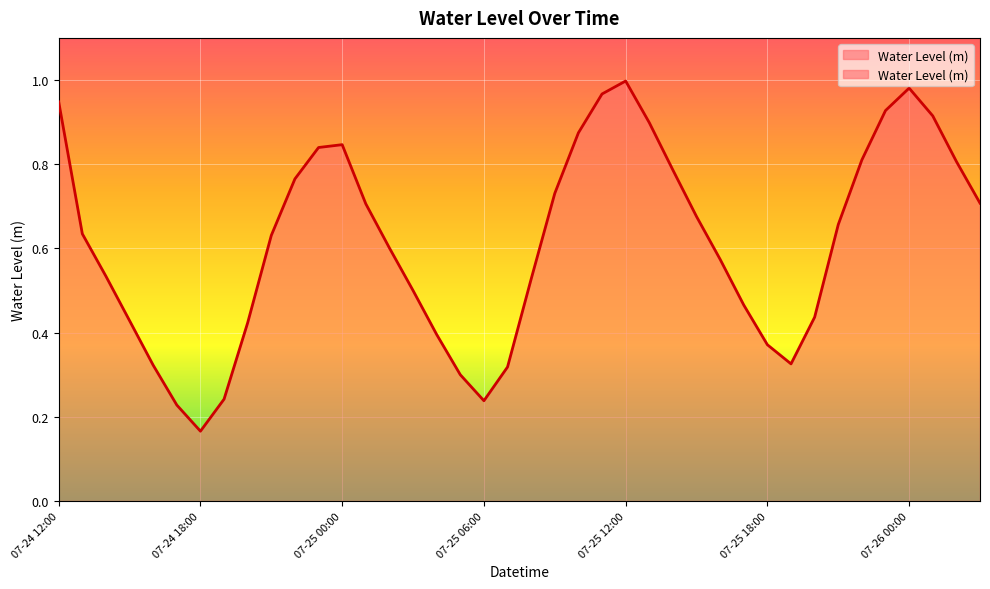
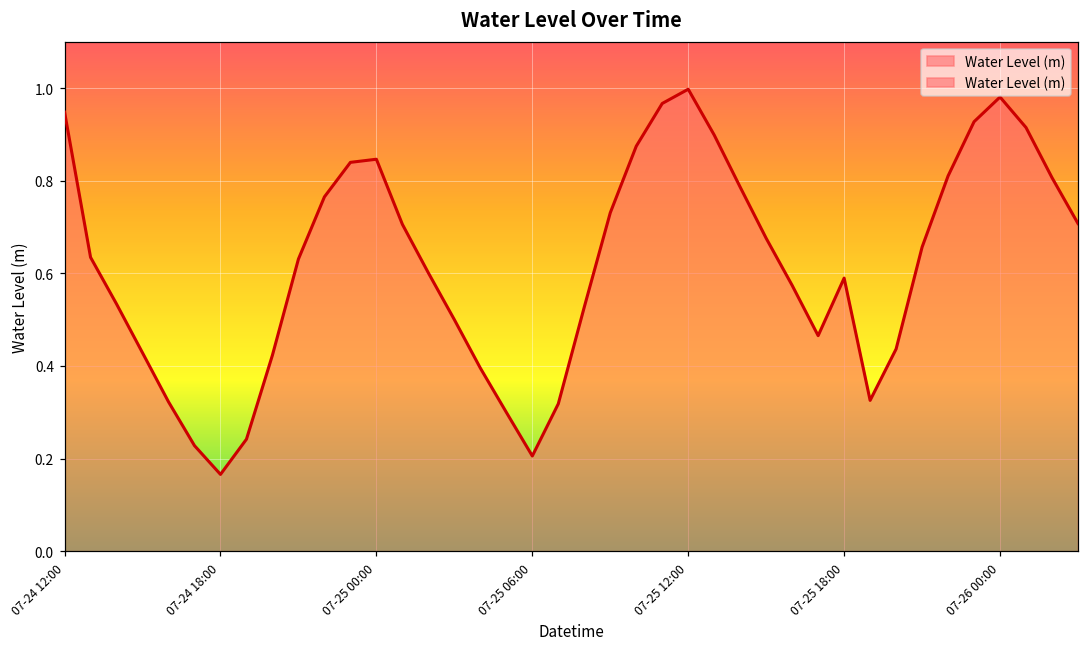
07-25 06:00: 0.24 -> 0.21
07-25 18:00: 0.37 -> 0.59
